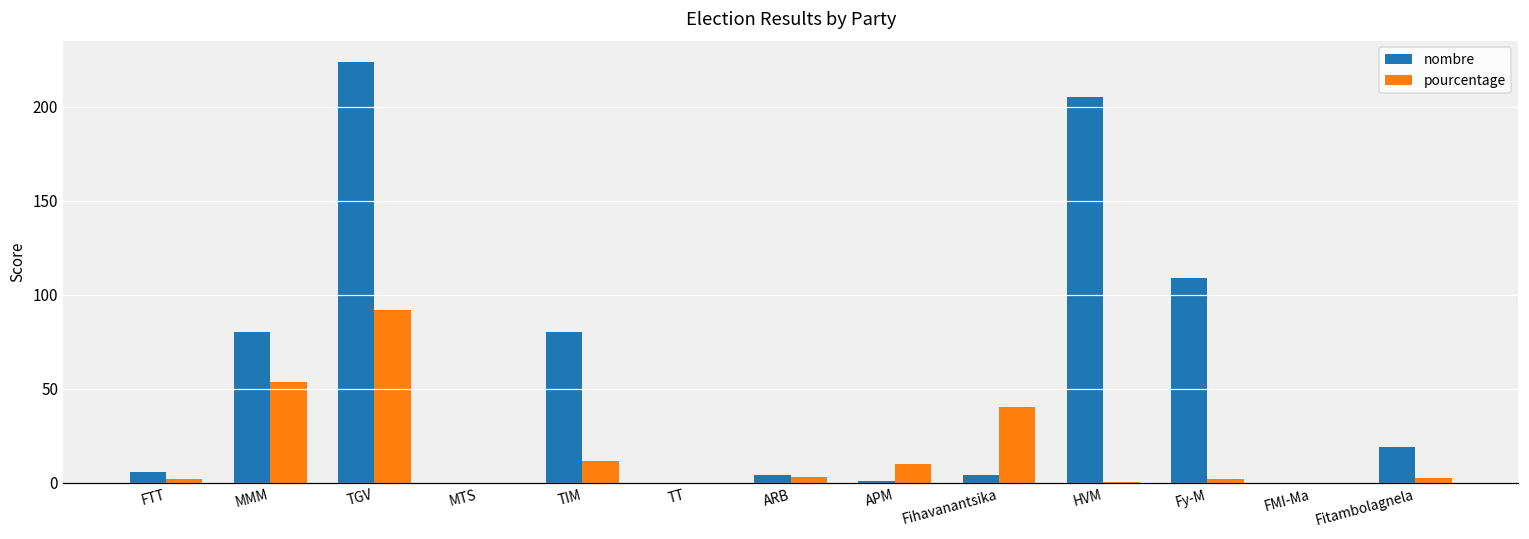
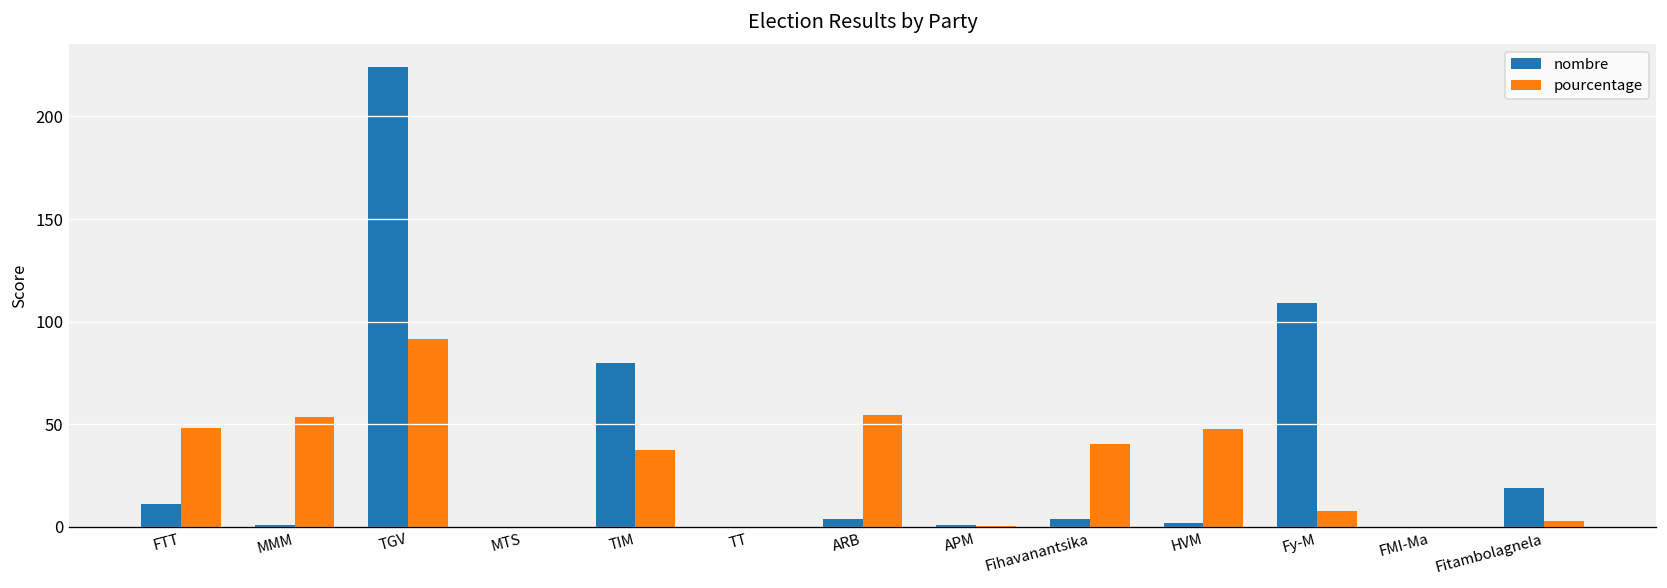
nombre, FTT: 6 -> 11
pourcentage, FTT: 2 -> 48
nombre, MMM: 80 -> 1
pourcentage, TIM: 12 -> 38
pourcentage, ARB: 3 -> 54
pourcentage, APM: 10 -> 0
nombre, HVM: 205 -> 2
pourcentage, HVM: 1 -> 48
pourcentage, Fy-M: 2 -> 8
